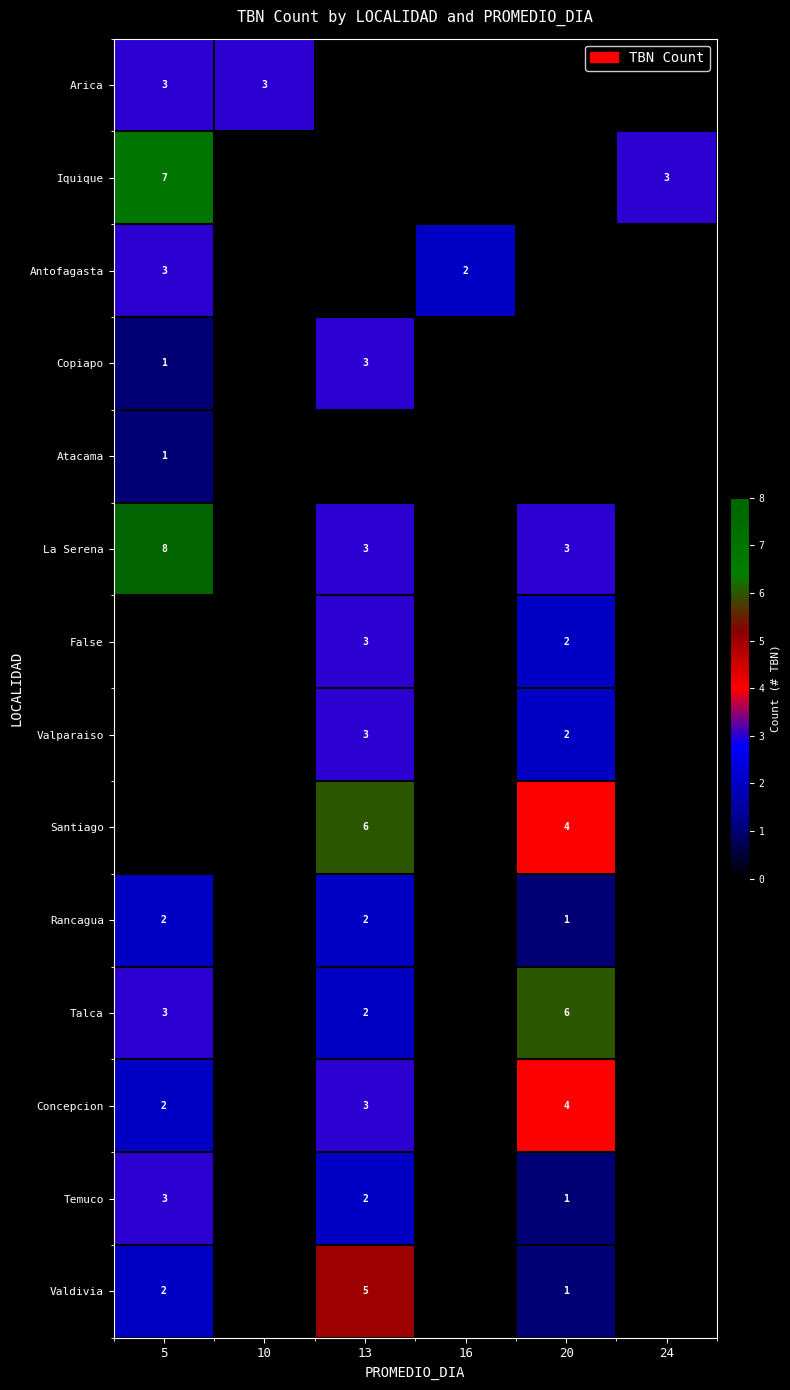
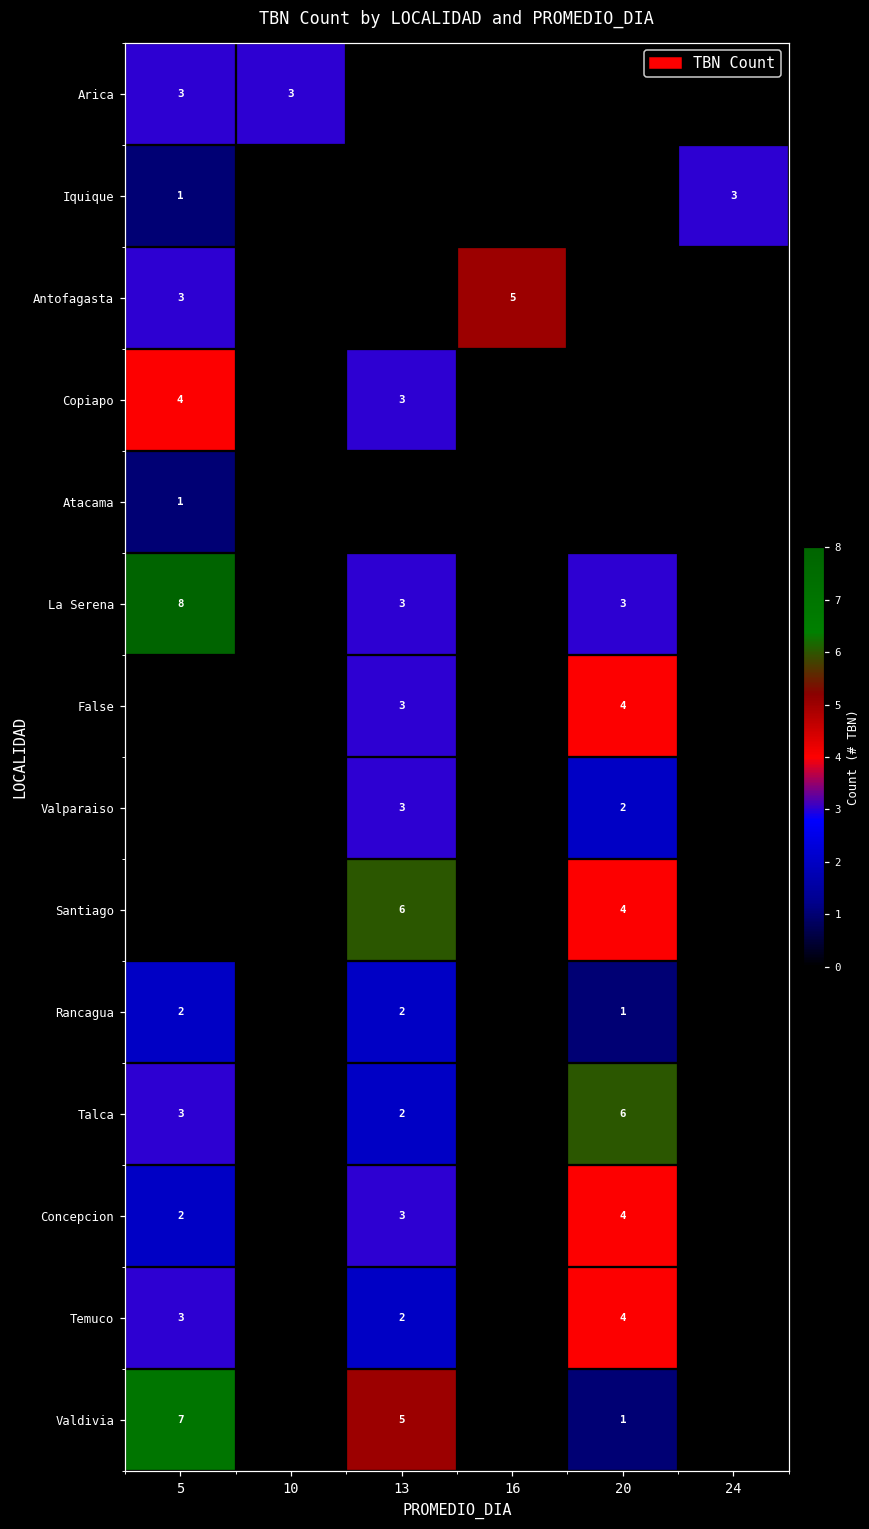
Iquique, 5: 7 -> 1
Antofagasta, 16: 2 -> 5
Copiapo, 5: 1 -> 4
False, 20: 2 -> 4
Temuco, 20: 1 -> 4
Valdivia, 5: 2 -> 7
